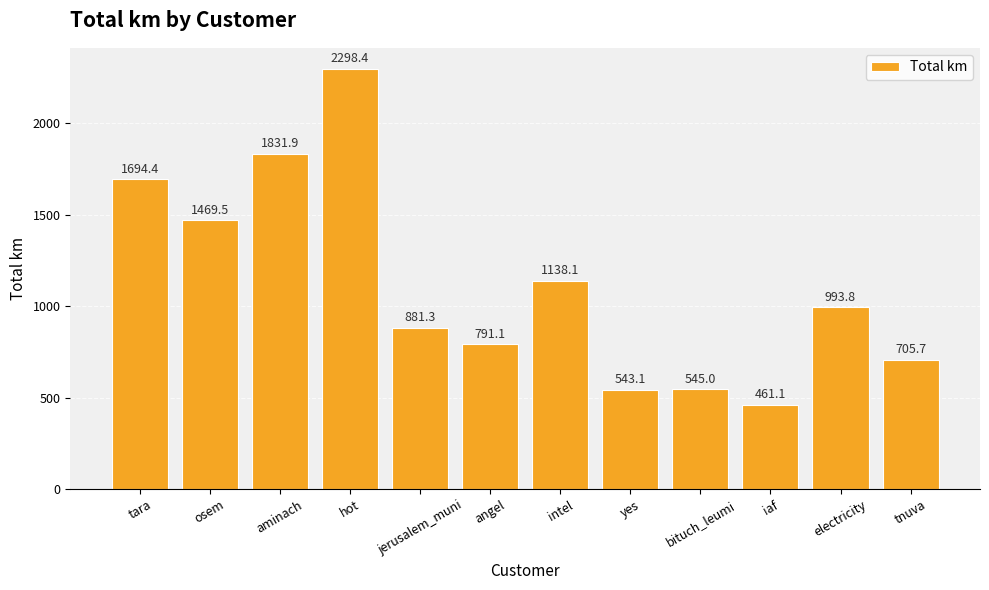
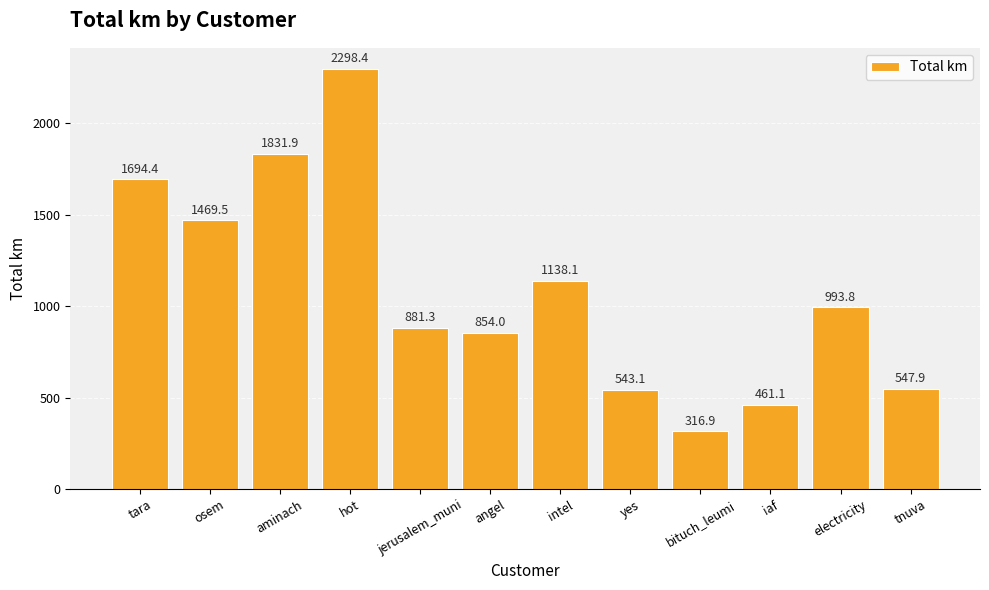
angel: 791.1 -> 854.0
bituch_leumi: 545.0 -> 316.9
tnuva: 705.7 -> 547.9
